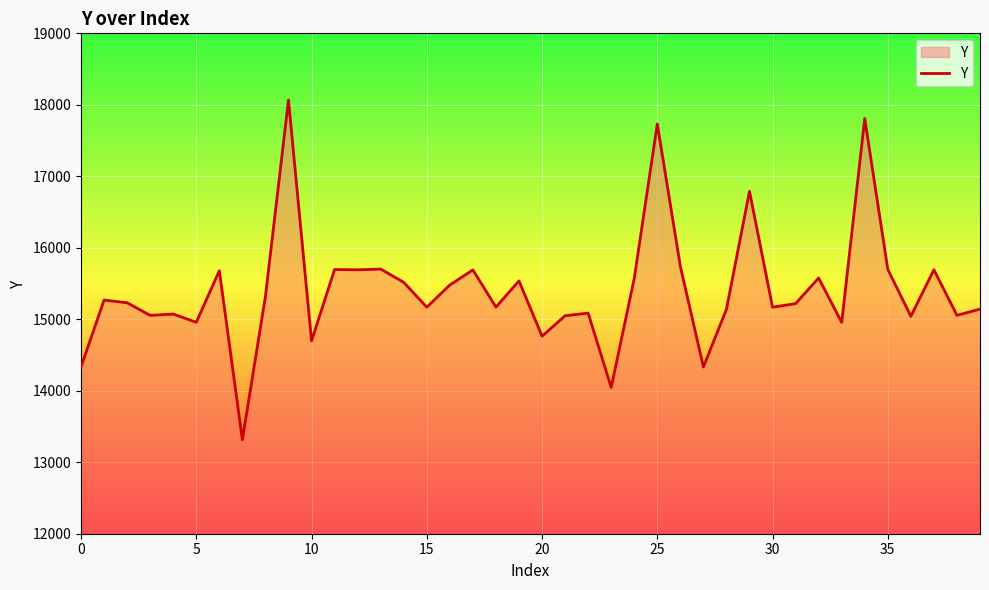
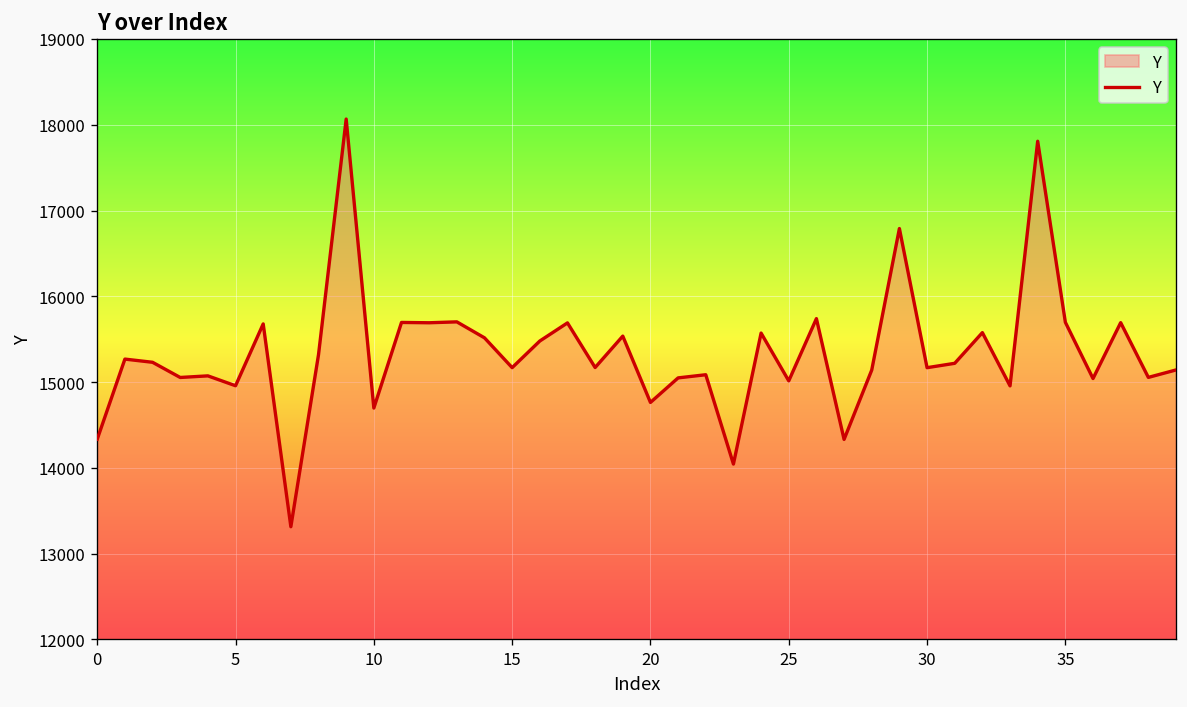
25: 17700 -> 15000
